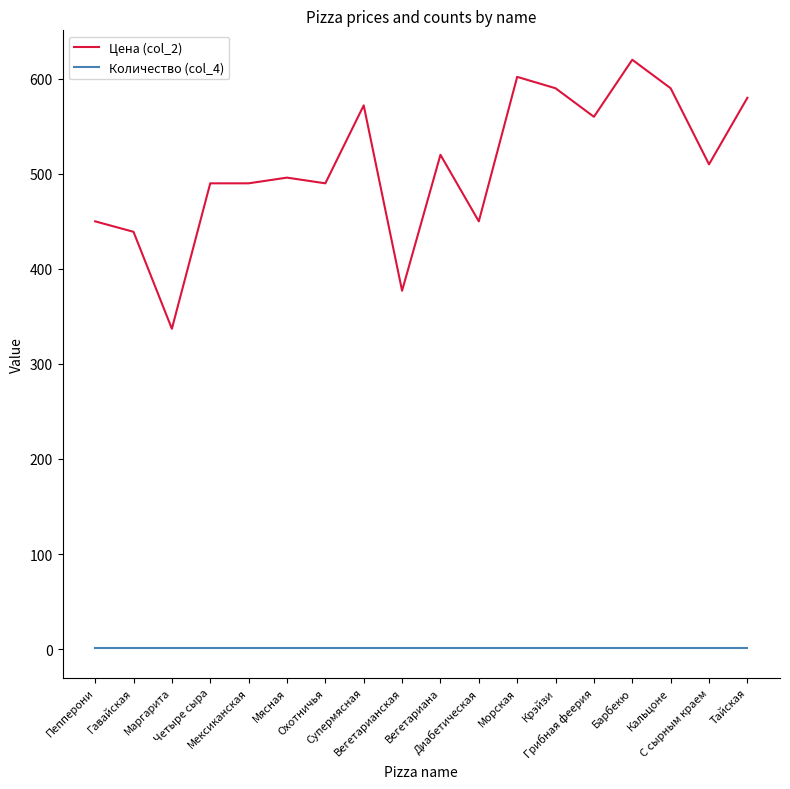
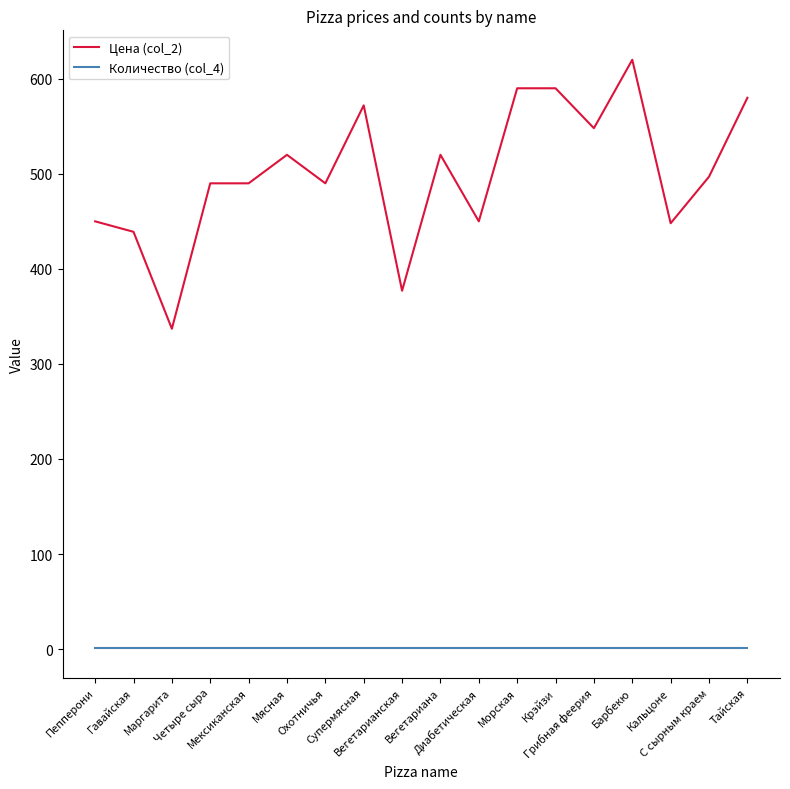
Цена (col_2), Мясная: 500 -> 520
Цена (col_2), Морская: 600 -> 590
Цена (col_2), Грибная феерия: 560 -> 550
Цена (col_2), Кальцоне: 590 -> 450
Цена (col_2), С сырным краем: 510 -> 500
